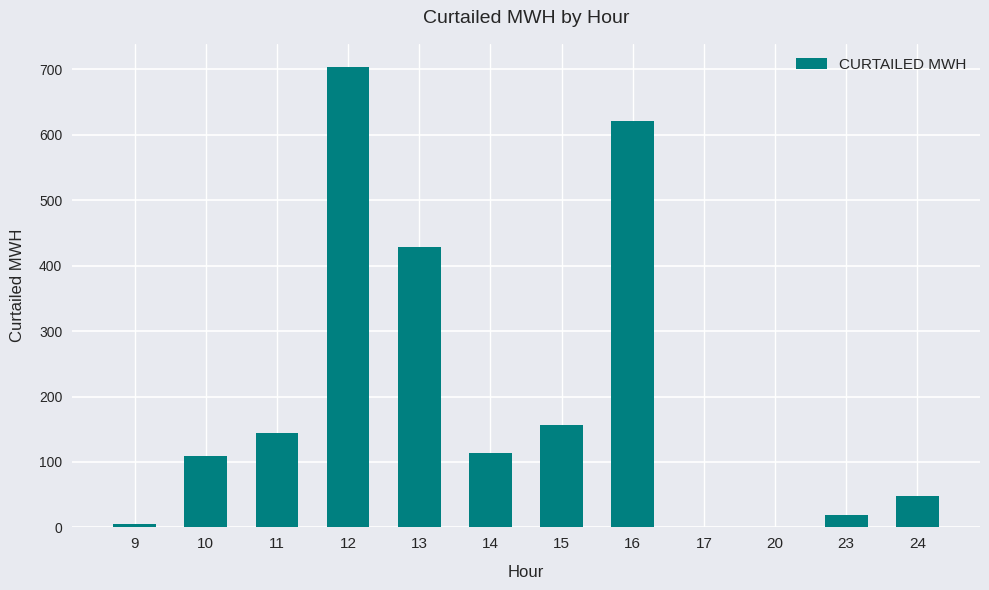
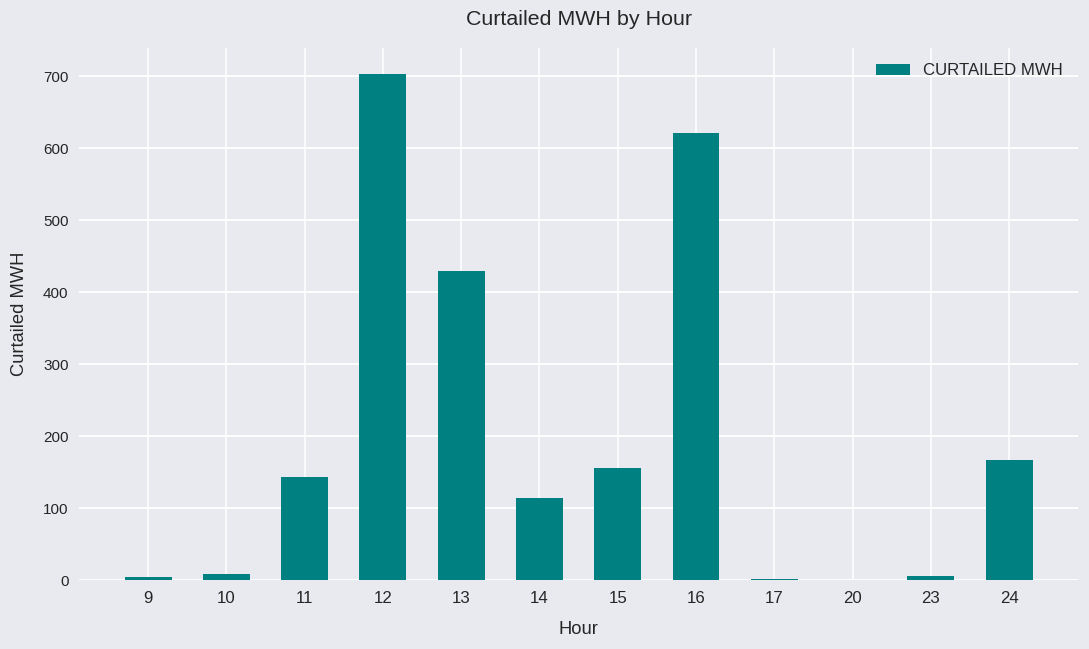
10: 110 -> 10
23: 20 -> 10
24: 50 -> 170
